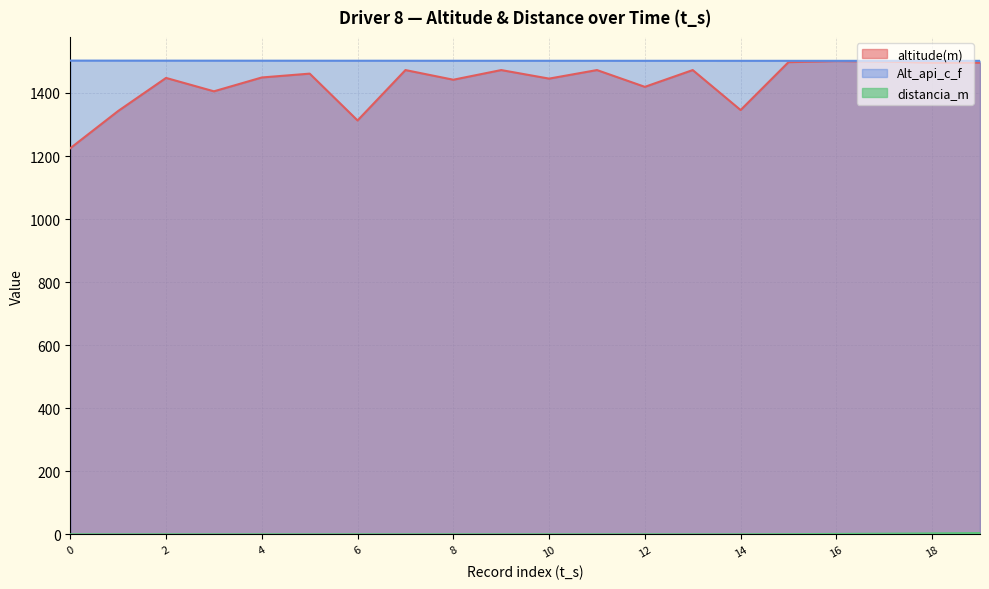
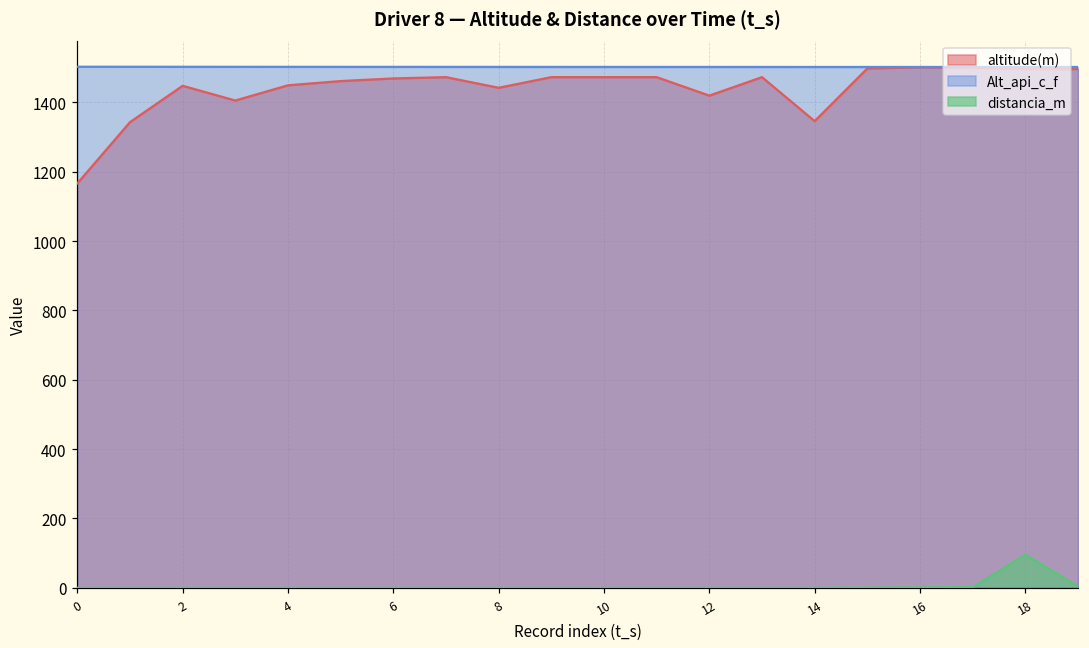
altitude(m), 0: 1220 -> 1170
altitude(m), 6: 1310 -> 1470
altitude(m), 10: 1450 -> 1470
distancia_m, 18: 0 -> 100
